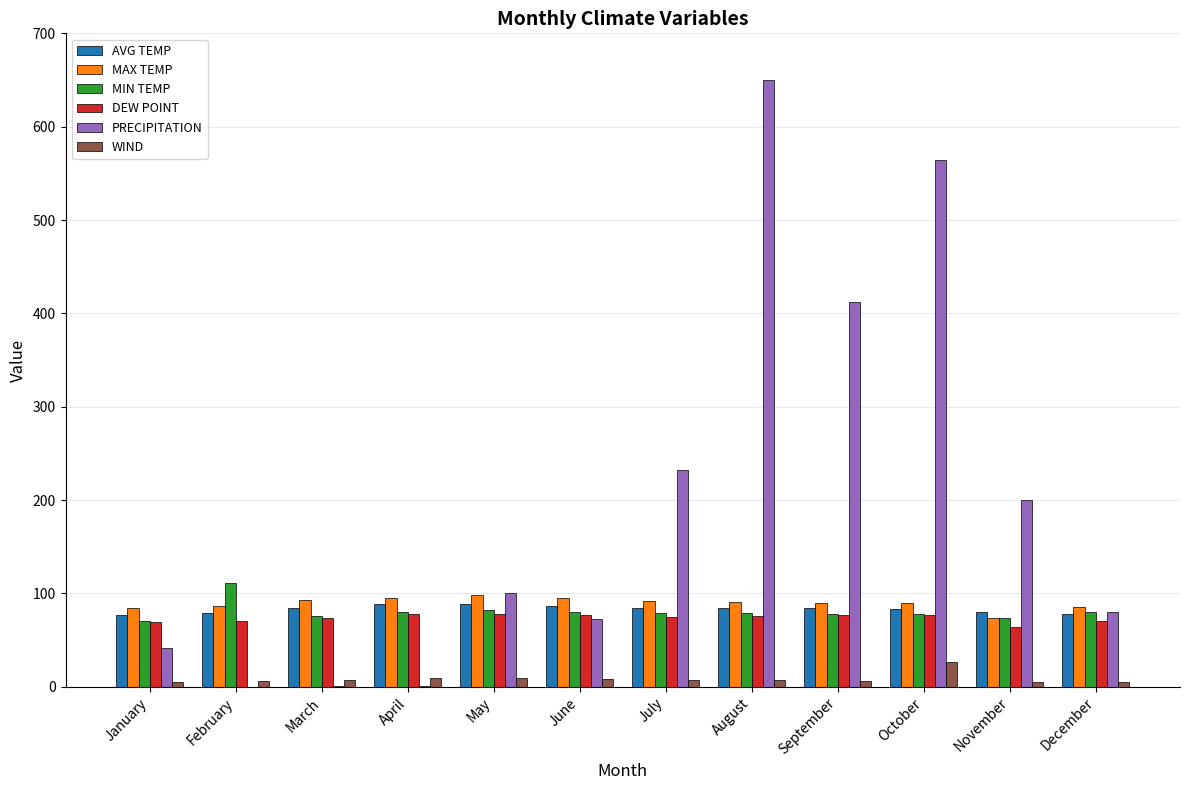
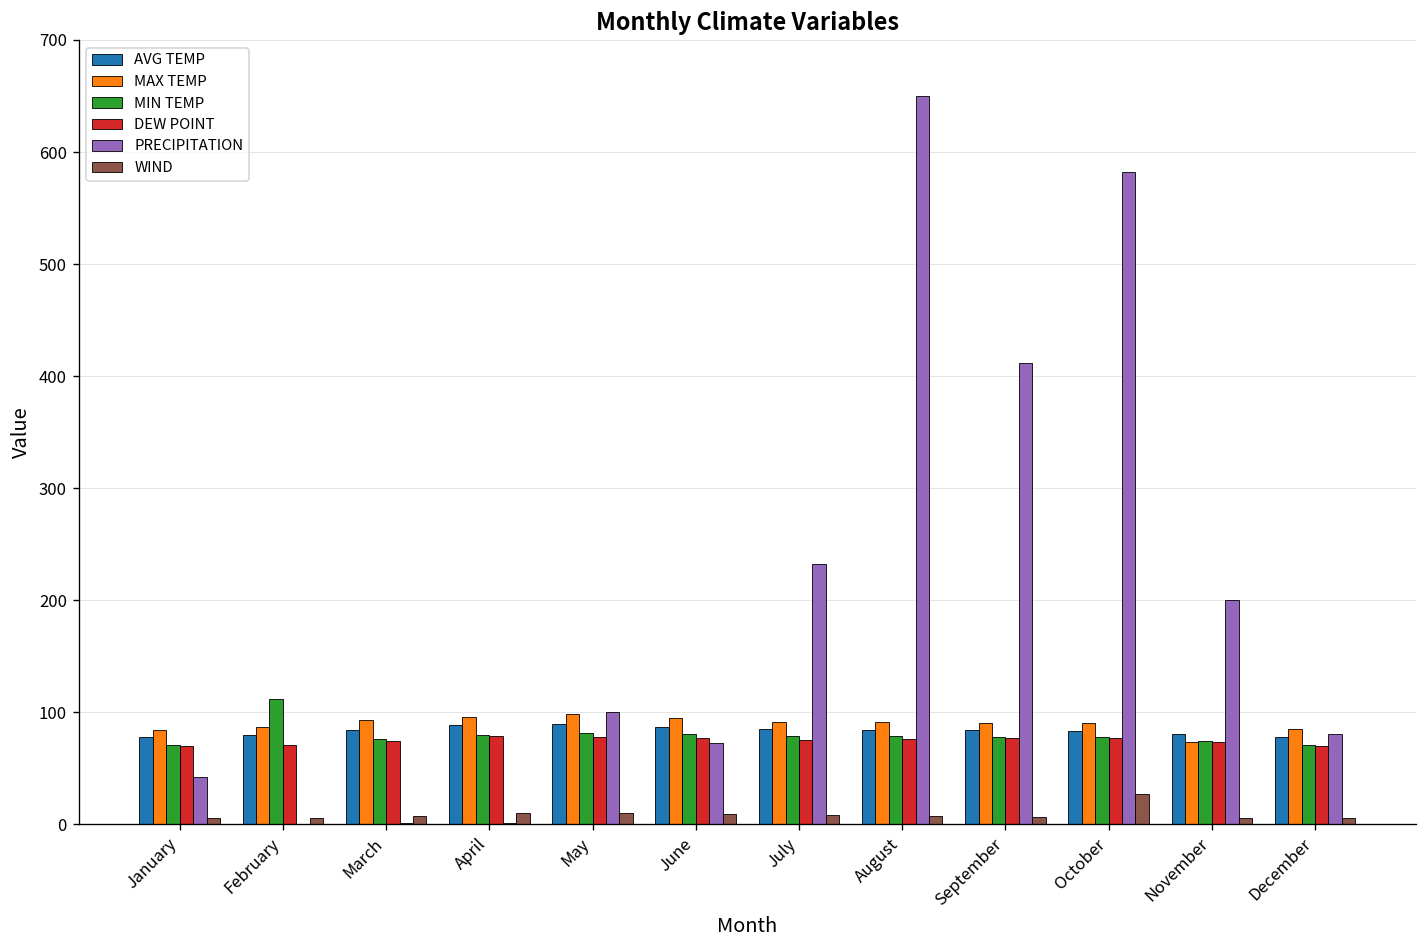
PRECIPITATION, October: 560 -> 580
DEW POINT, November: 60 -> 70
MIN TEMP, December: 80 -> 70
